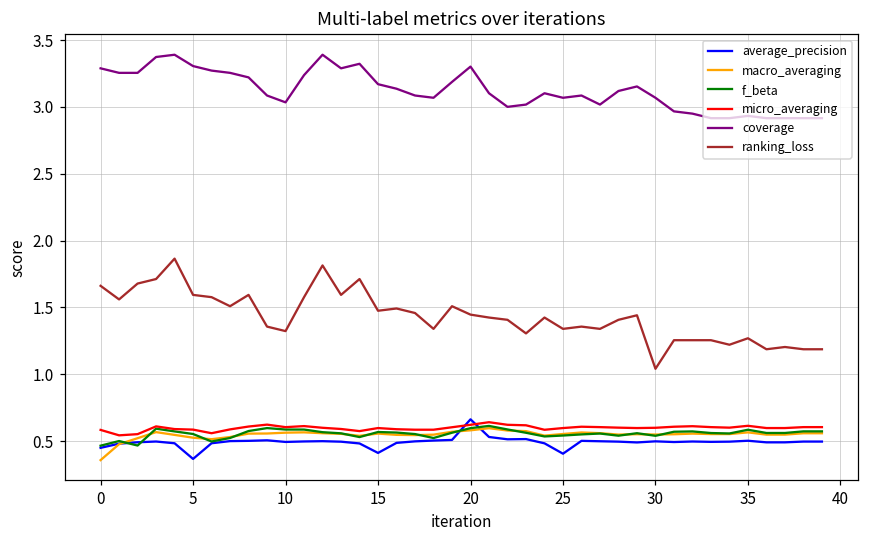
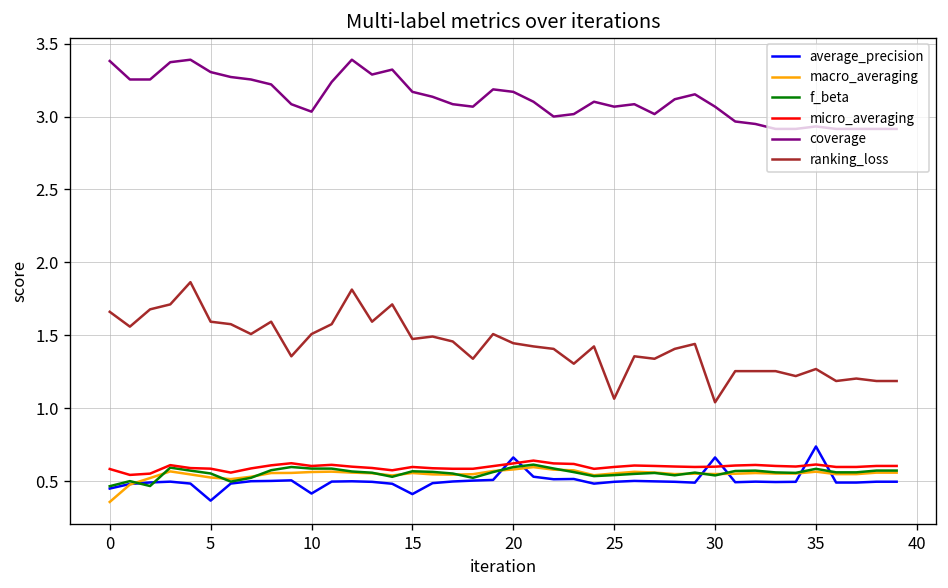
coverage, 0: 3.29 -> 3.38
average_precision, 10: 0.49 -> 0.41
ranking_loss, 10: 1.32 -> 1.51
coverage, 20: 3.30 -> 3.17
average_precision, 25: 0.41 -> 0.50
ranking_loss, 25: 1.34 -> 1.06
average_precision, 30: 0.50 -> 0.66
average_precision, 35: 0.50 -> 0.74
